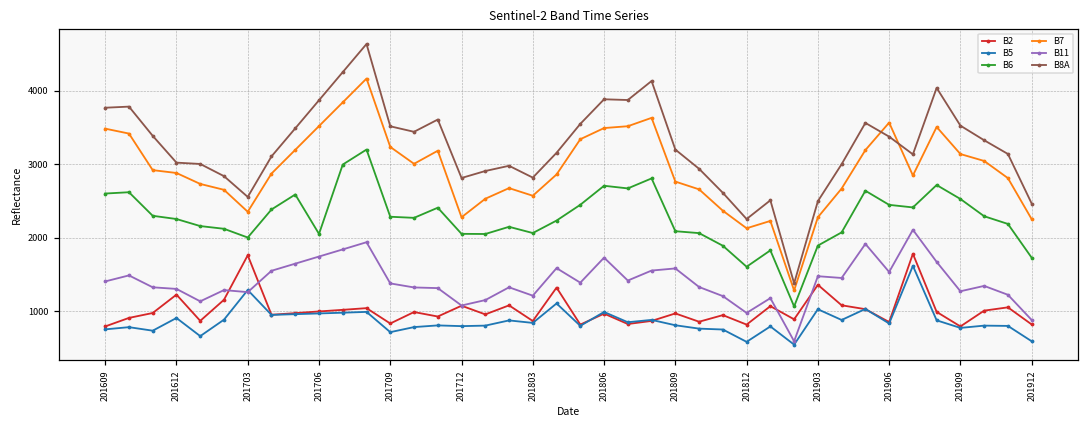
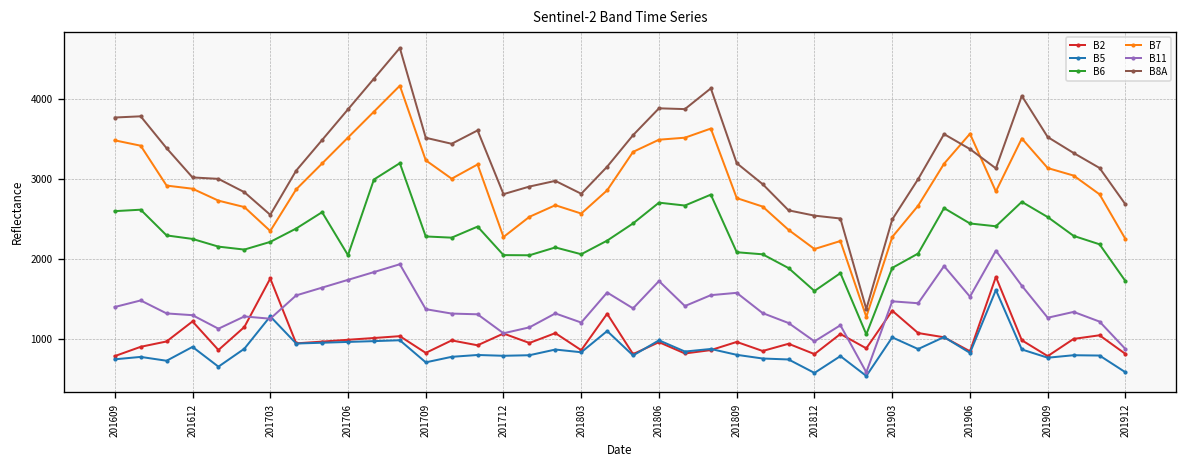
B6, 201703: 2000 -> 2200
B8A, 201812: 2300 -> 2500
B8A, 201912: 2500 -> 2700
